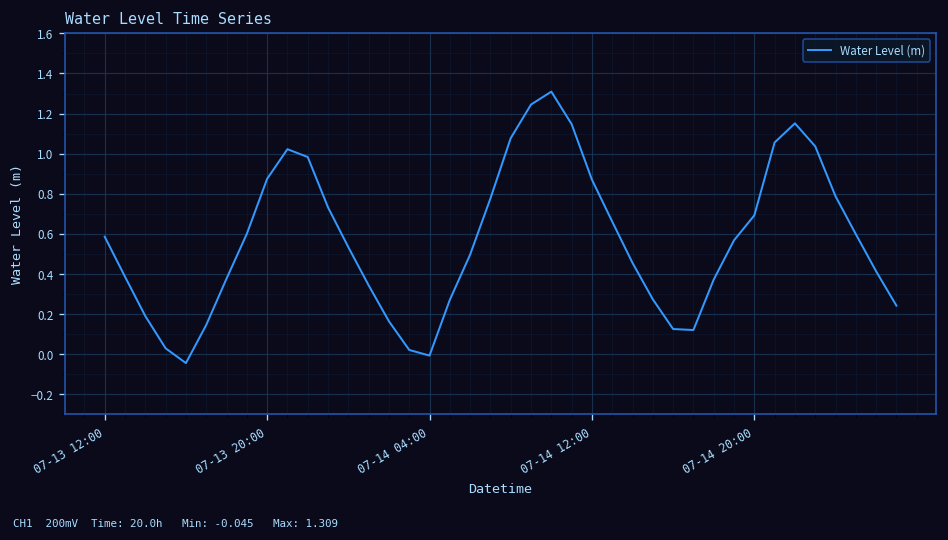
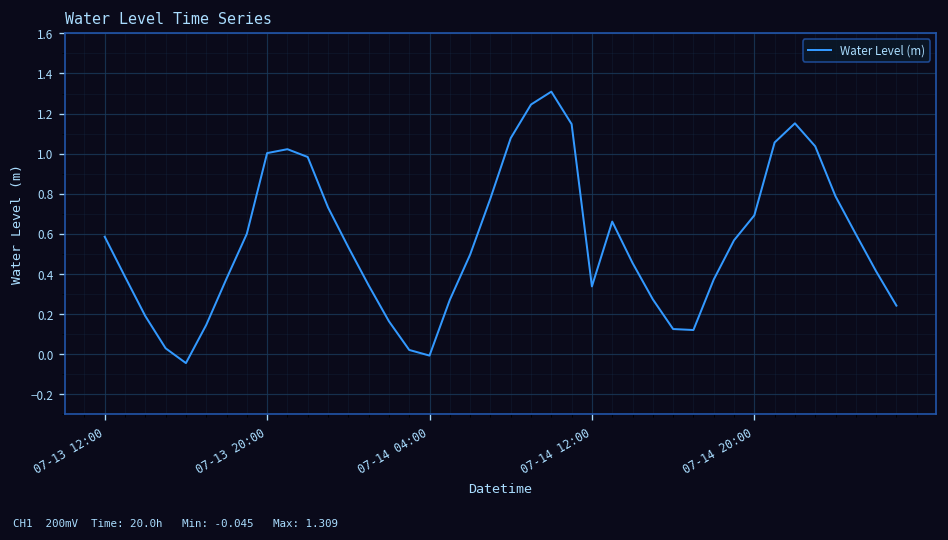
07-13 20:00: 0.87 -> 1.00
07-14 12:00: 0.87 -> 0.34
